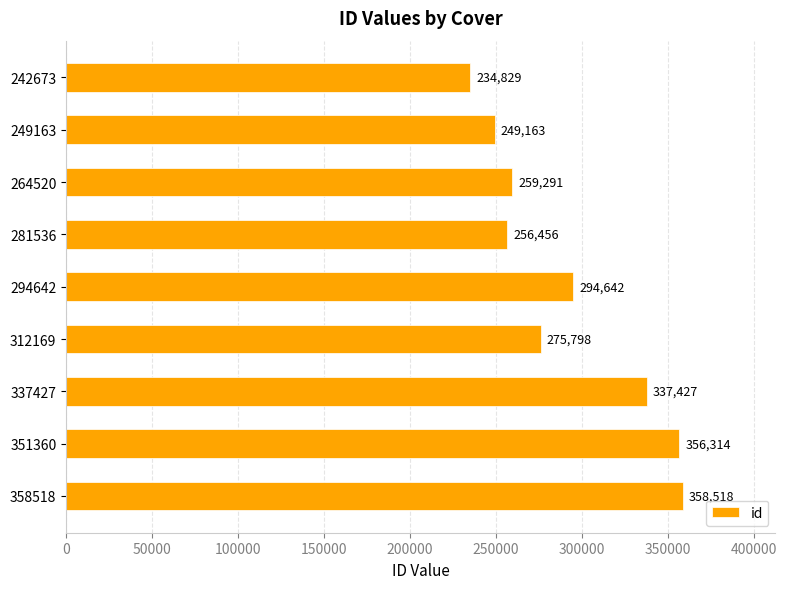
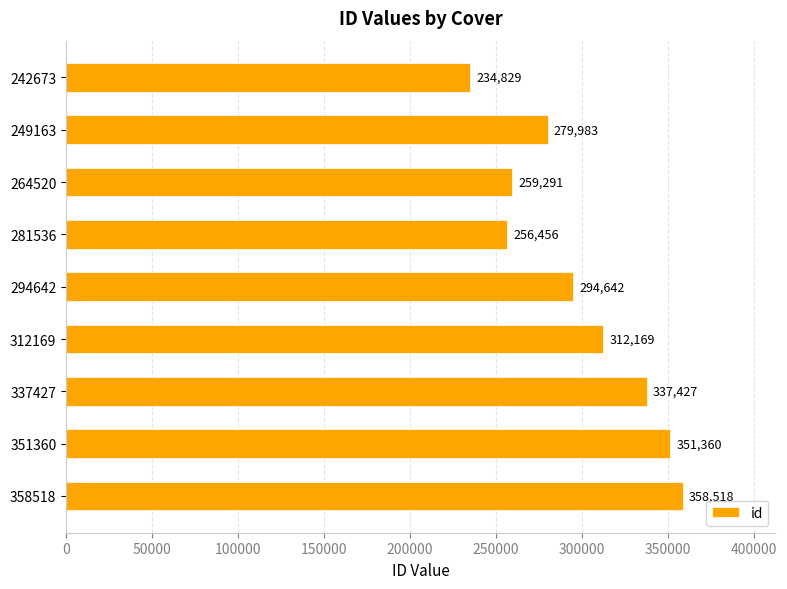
249163: 249,163 -> 279,983
312169: 275,798 -> 312,169
351360: 356,314 -> 351,360
